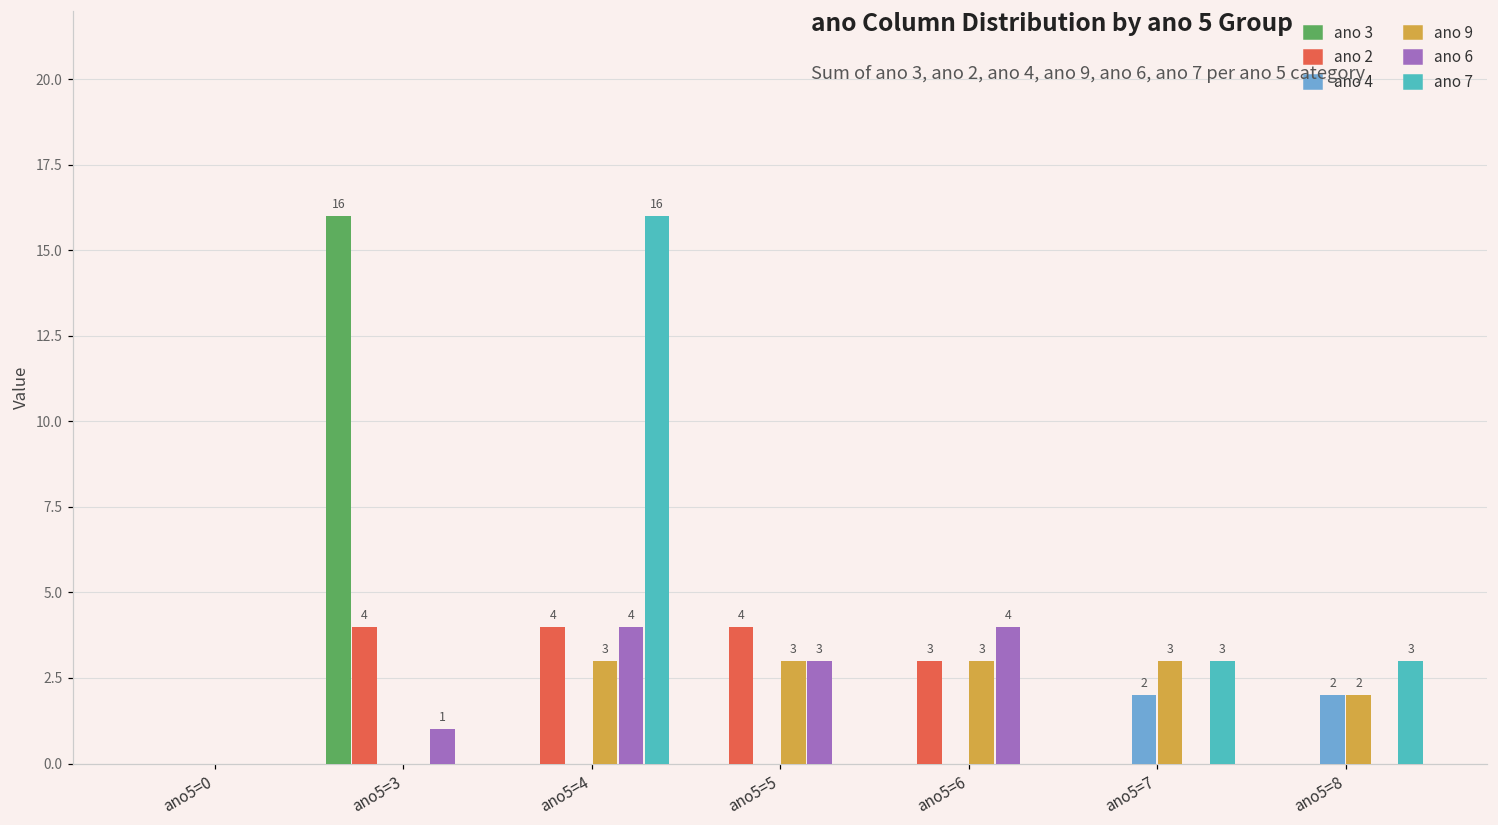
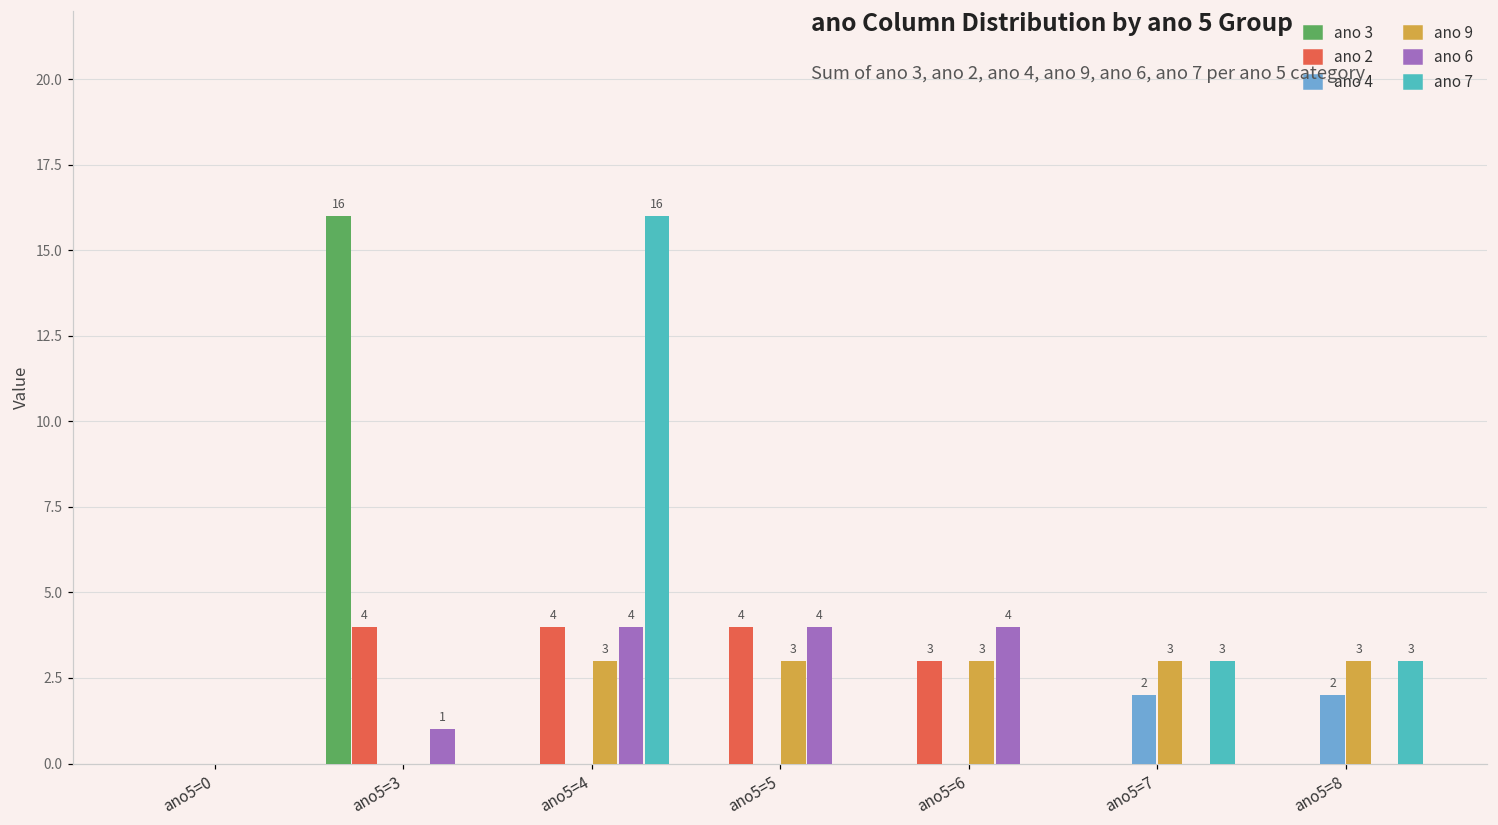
ano 6, ano5=5: 3 -> 4
ano 9, ano5=8: 2 -> 3
